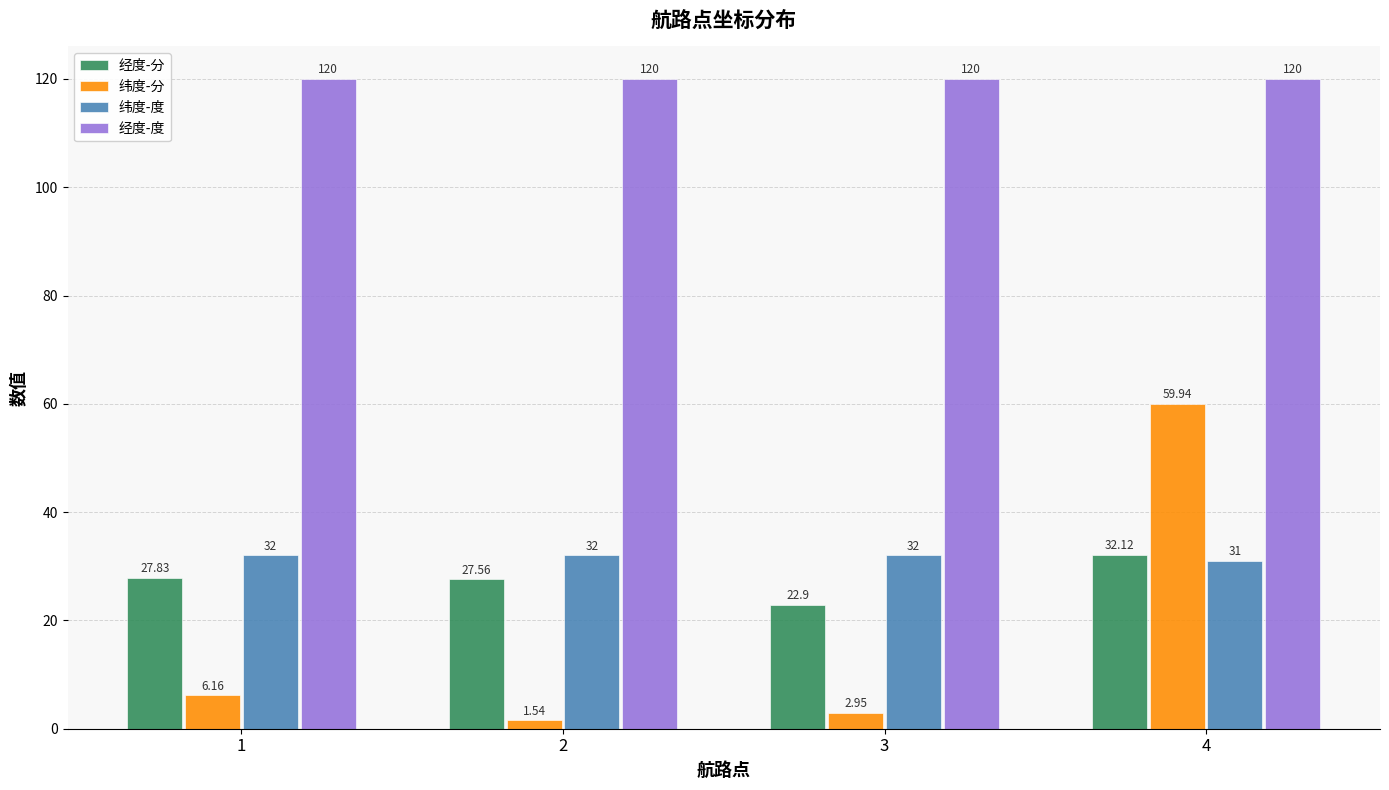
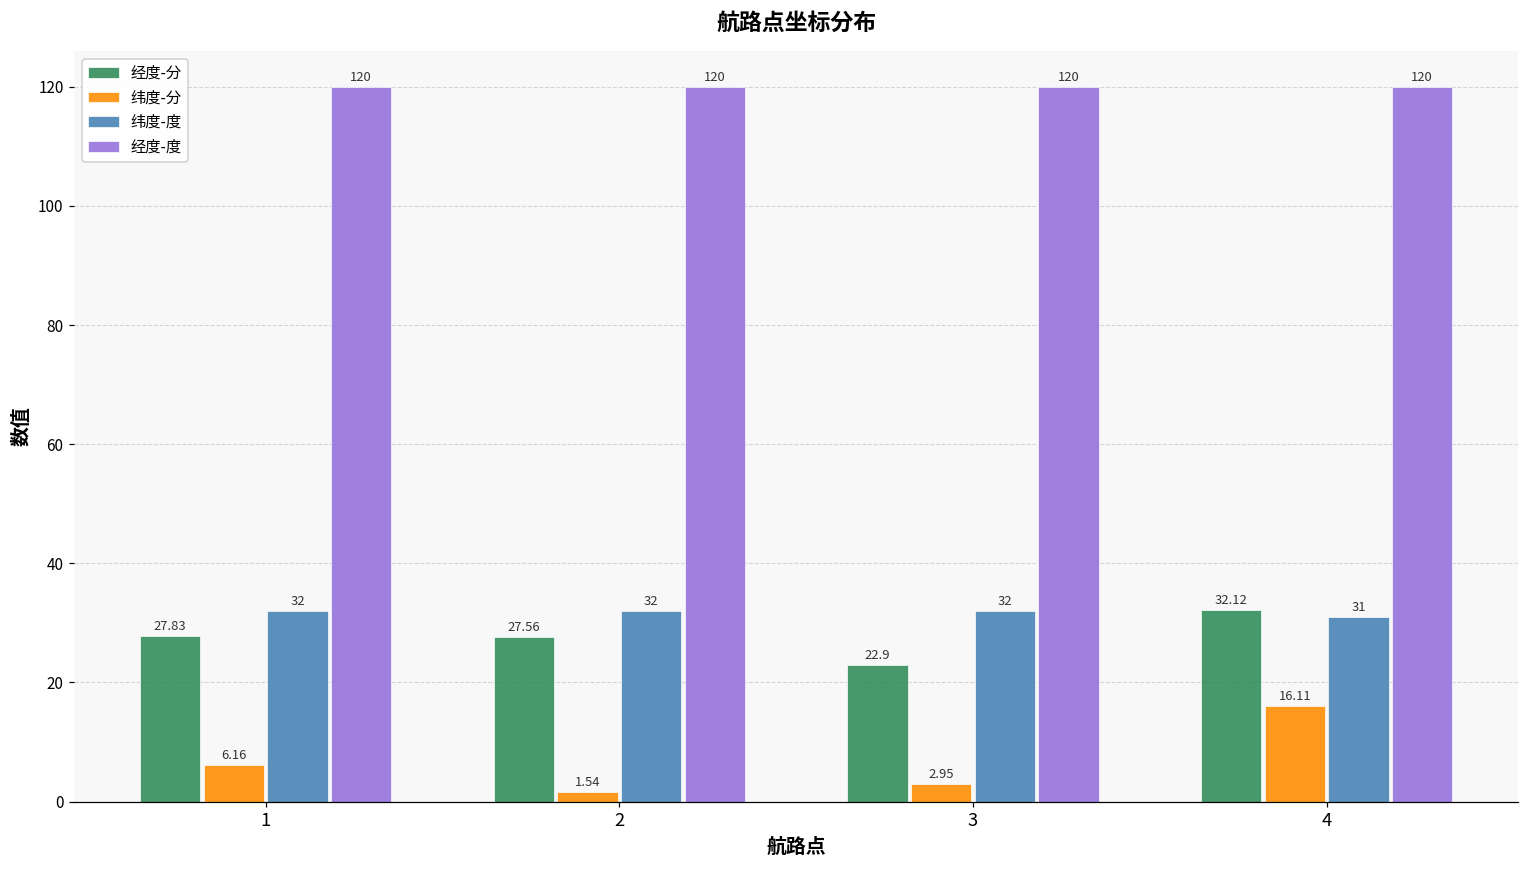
纬度-分, 4: 59.94 -> 16.11
